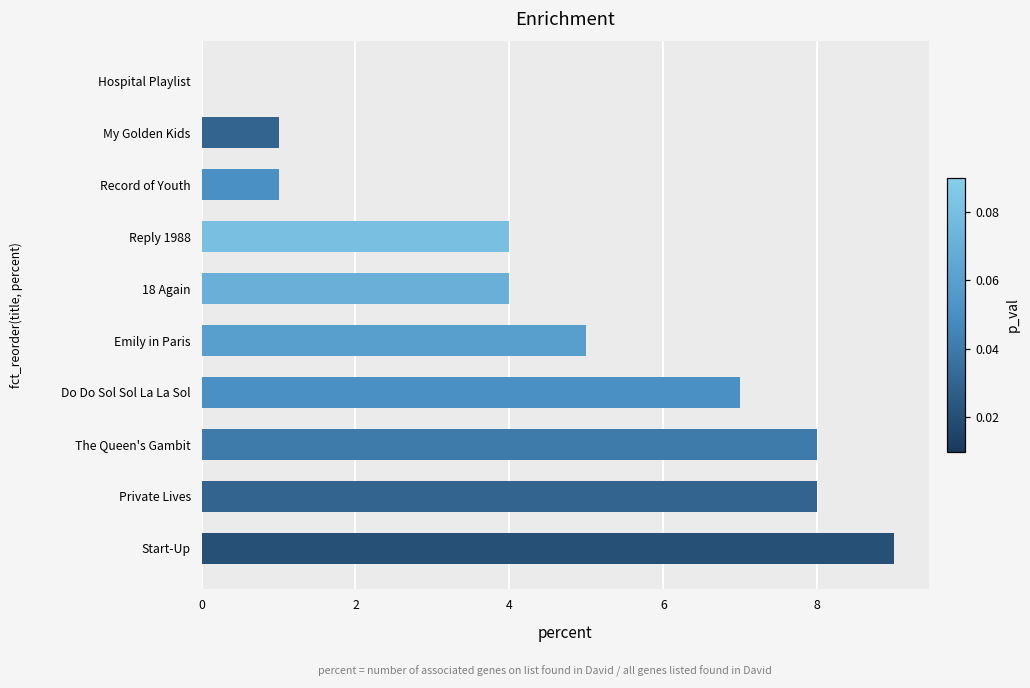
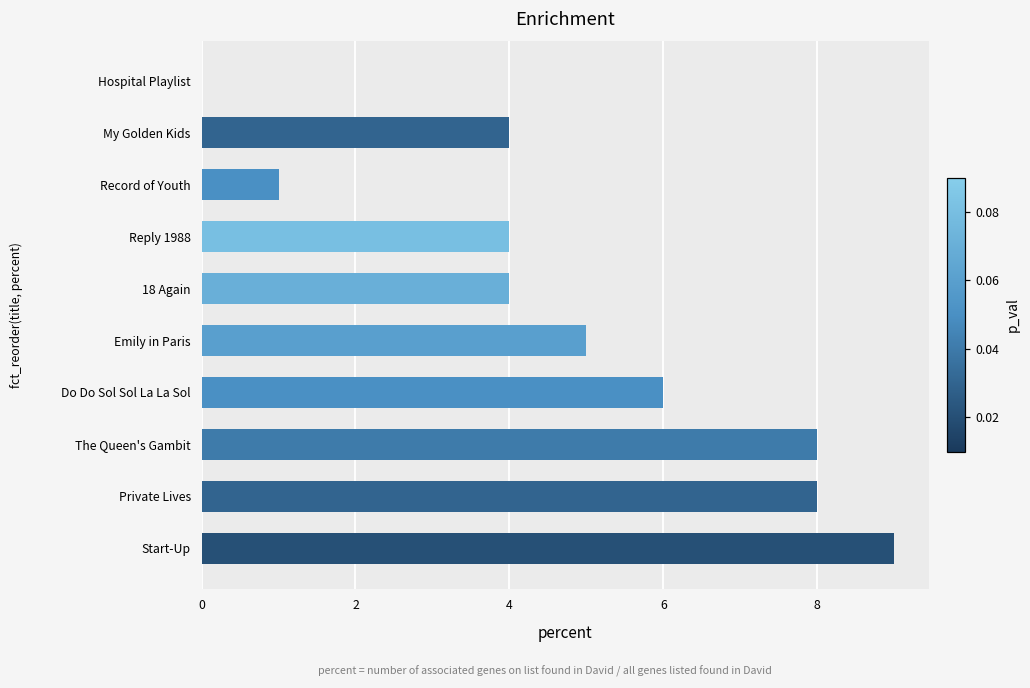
My Golden Kids: 1 -> 4
Do Do Sol Sol La La Sol: 7 -> 6
